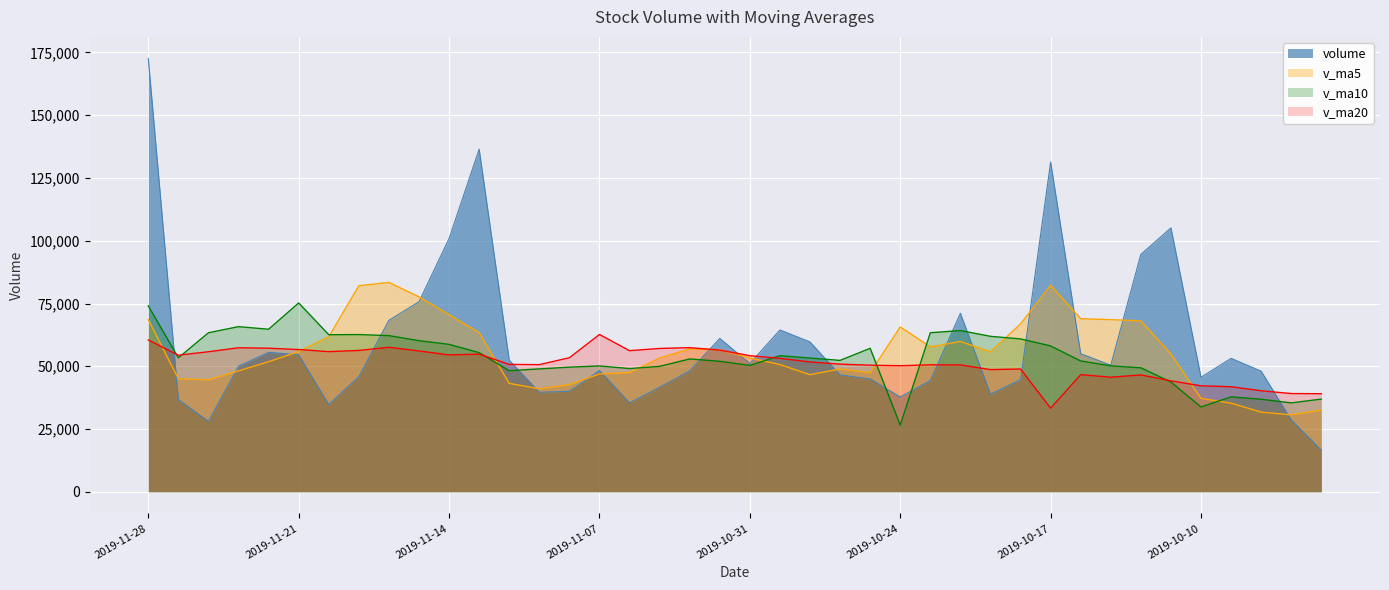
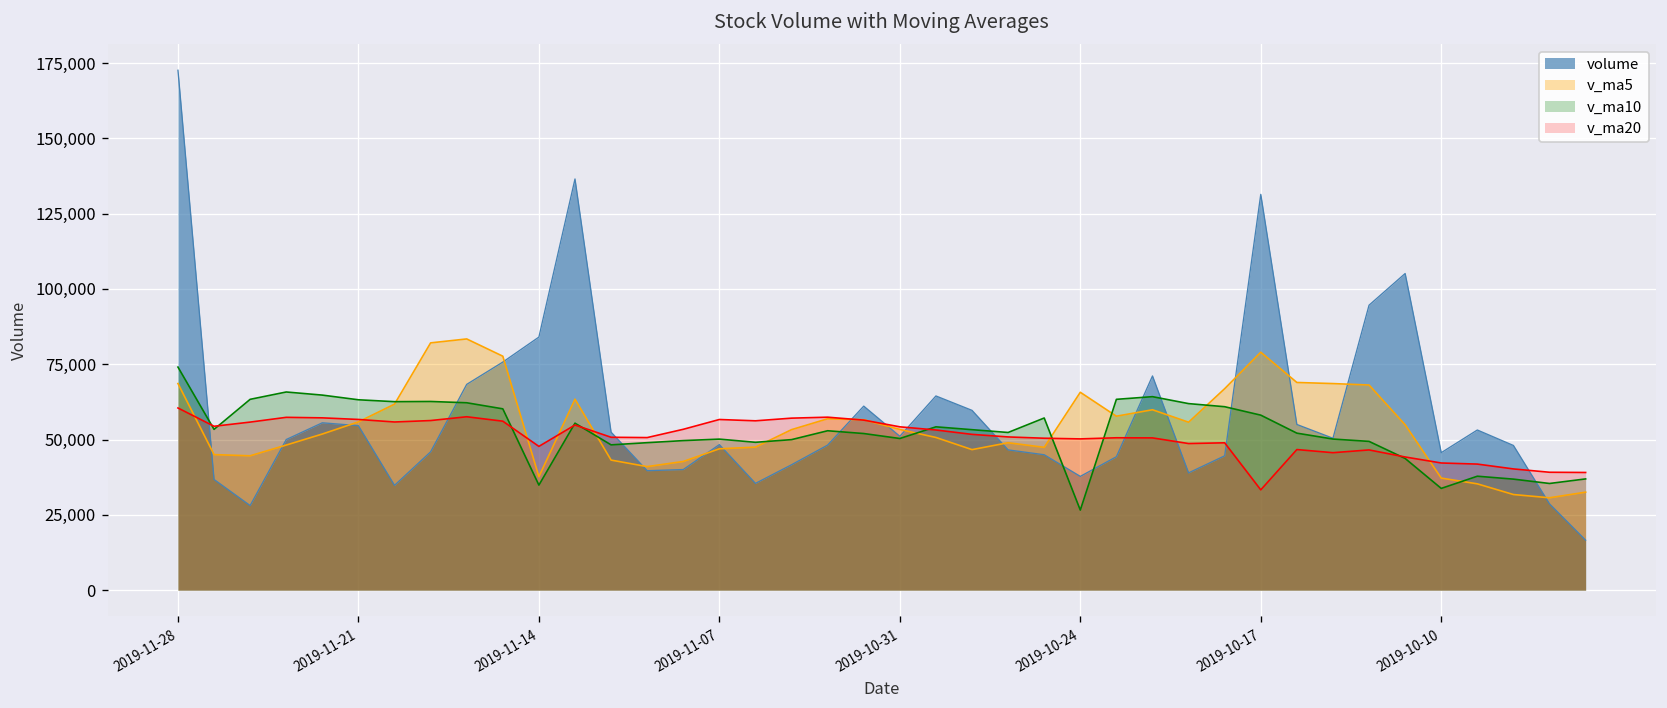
v_ma10, 2019-11-21: 75,000 -> 63,000
volume, 2019-11-14: 101,000 -> 84,000
v_ma5, 2019-11-14: 71,000 -> 38,000
v_ma10, 2019-11-14: 59,000 -> 35,000
v_ma20, 2019-11-14: 55,000 -> 48,000
v_ma20, 2019-11-07: 63,000 -> 57,000
v_ma5, 2019-10-17: 82,000 -> 79,000
